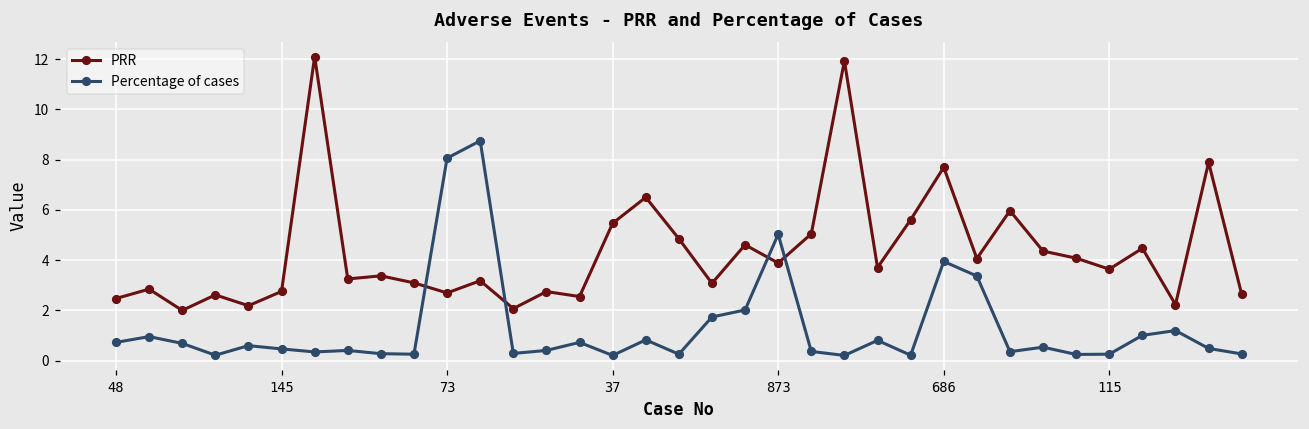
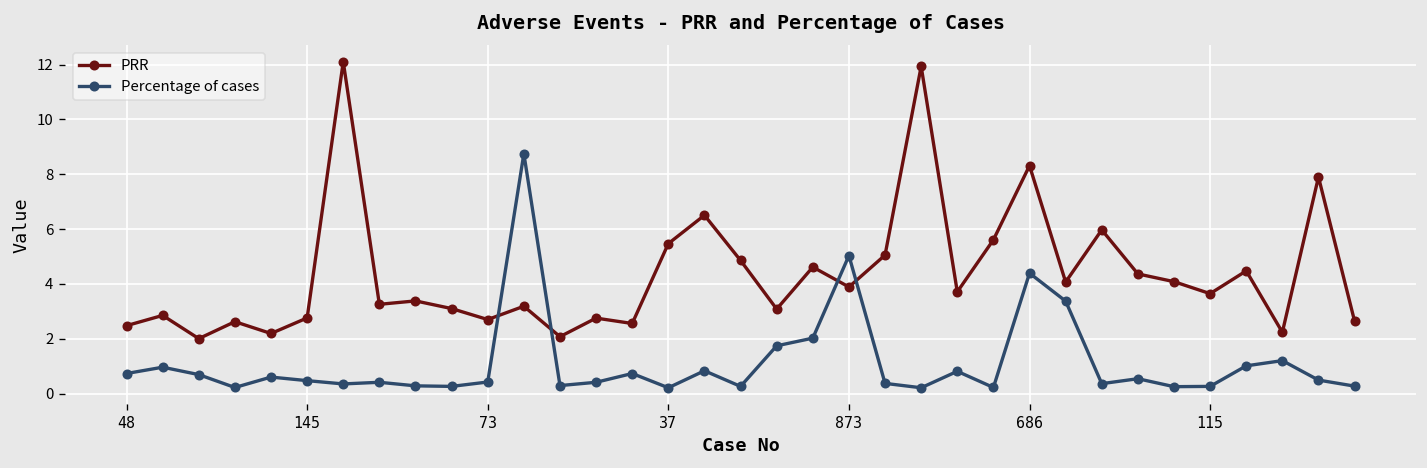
Percentage of cases, 73: 8.1 -> 0.4
PRR, 686: 7.7 -> 8.3
Percentage of cases, 686: 4.0 -> 4.4
